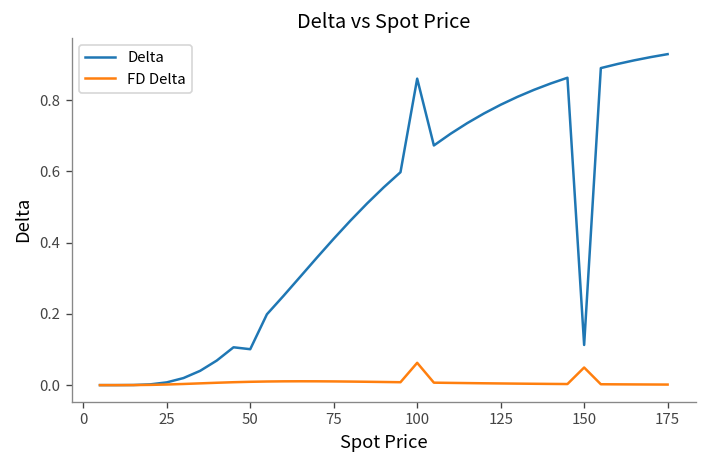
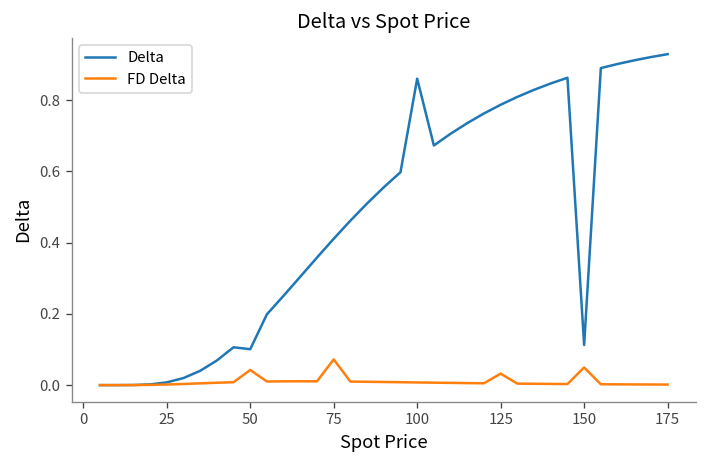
FD Delta, 50: 0.01 -> 0.04
FD Delta, 75: 0.01 -> 0.07
FD Delta, 100: 0.06 -> 0.01
FD Delta, 125: 0.00 -> 0.03
